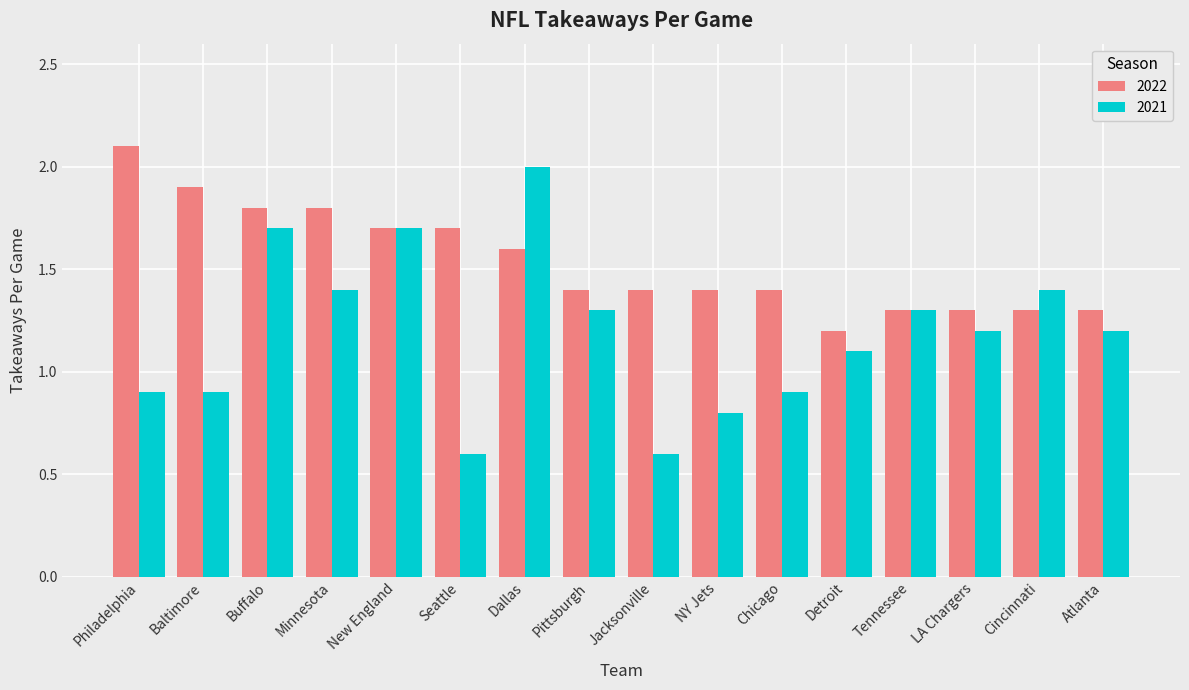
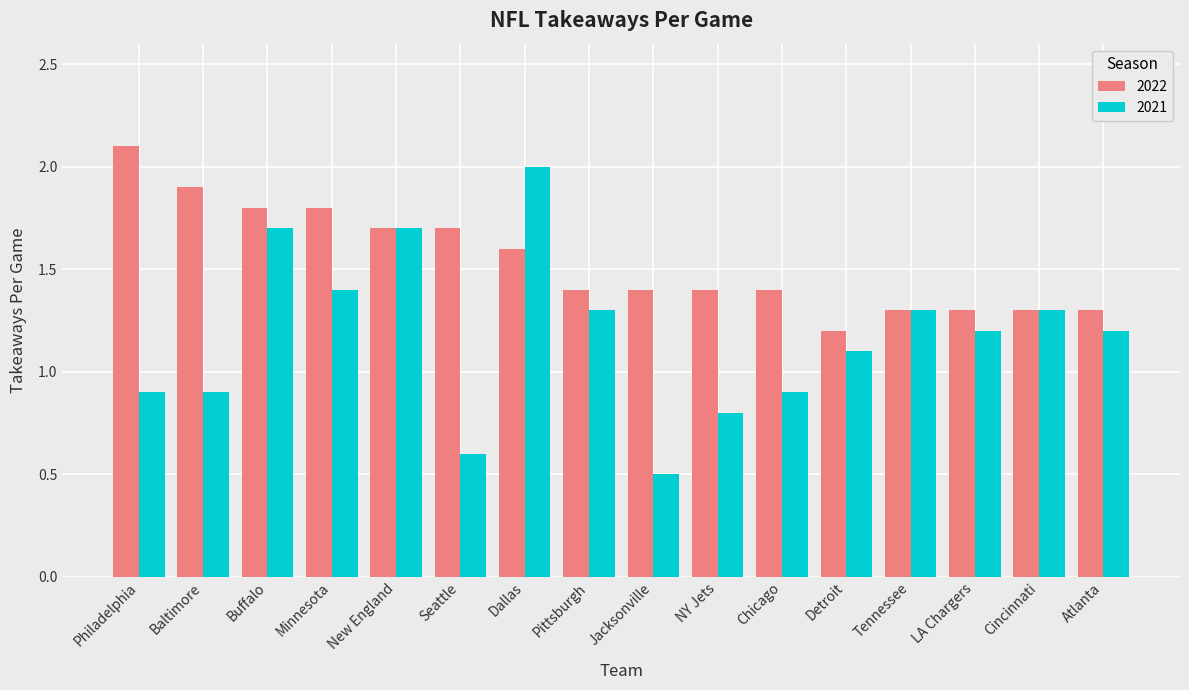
2021, Jacksonville: 0.6 -> 0.5
2021, Cincinnati: 1.4 -> 1.3
